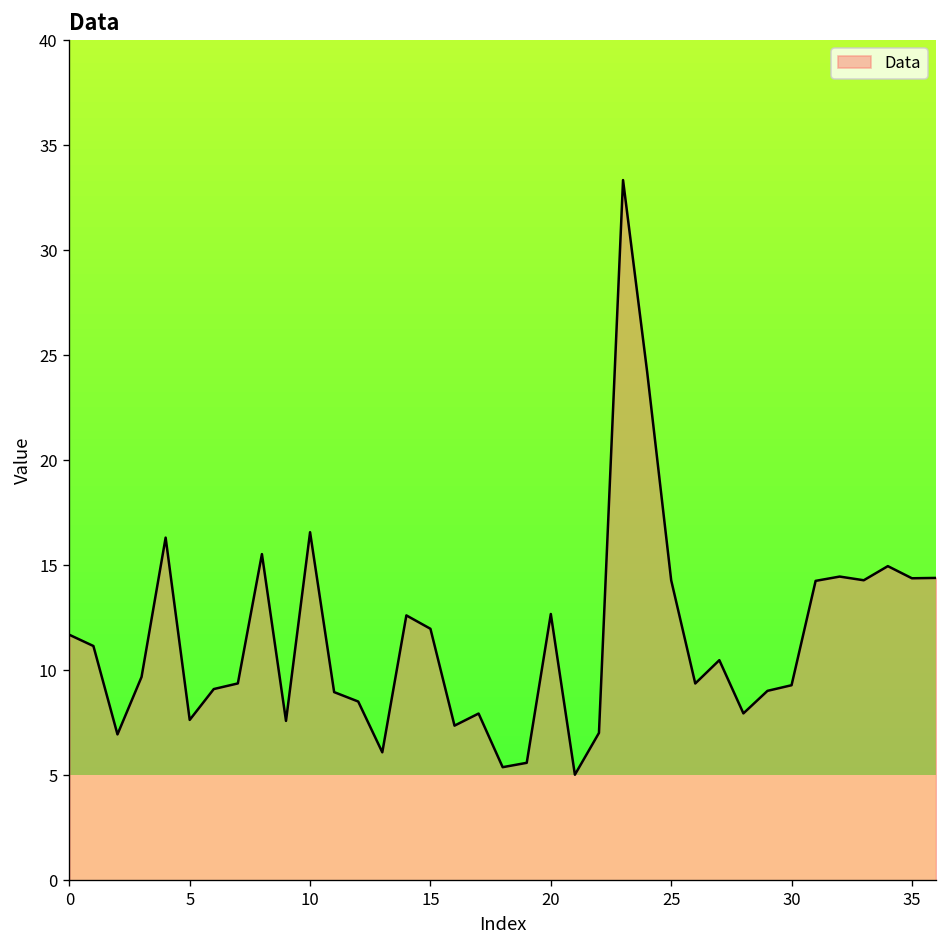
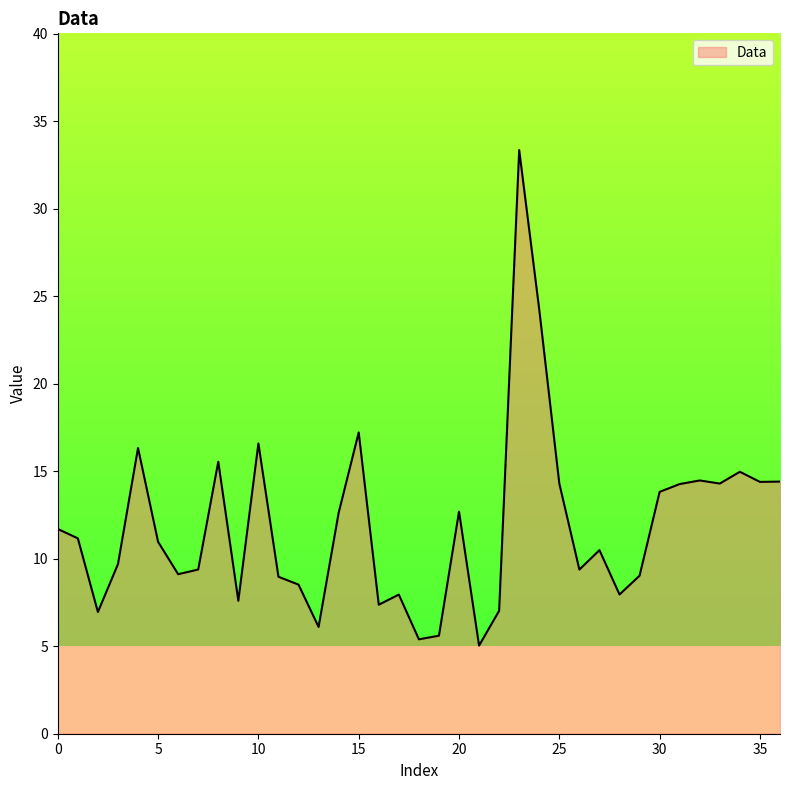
5: 7.6 -> 11.0
15: 12.0 -> 17.2
30: 9.3 -> 13.8
